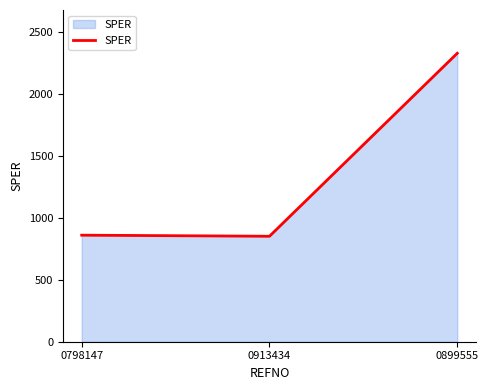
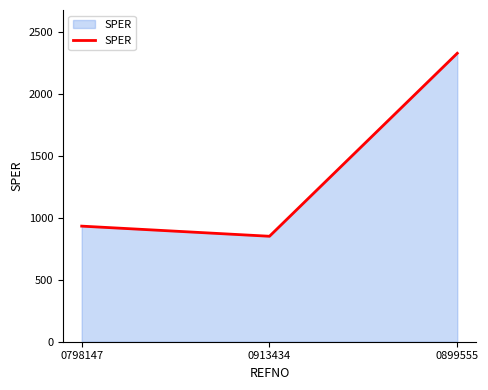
0798147: 860 -> 930
